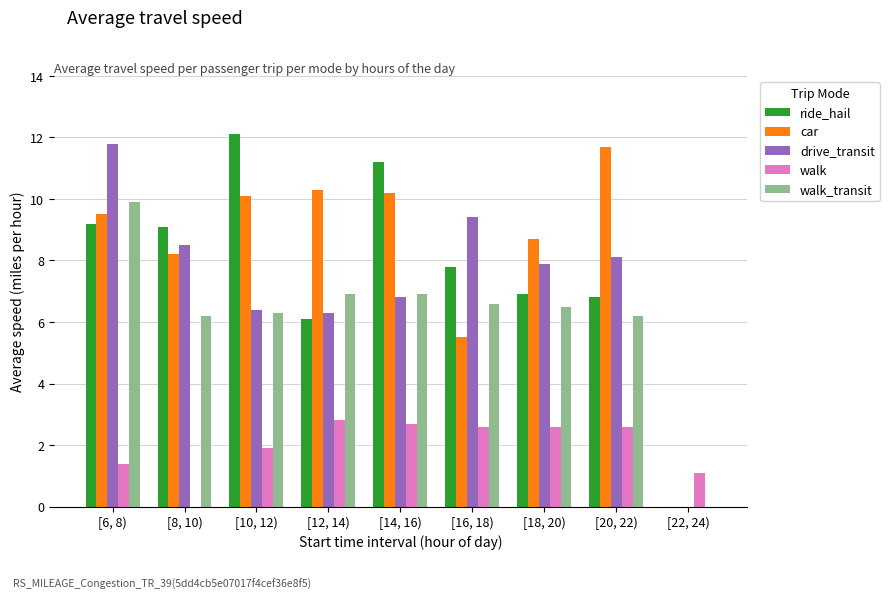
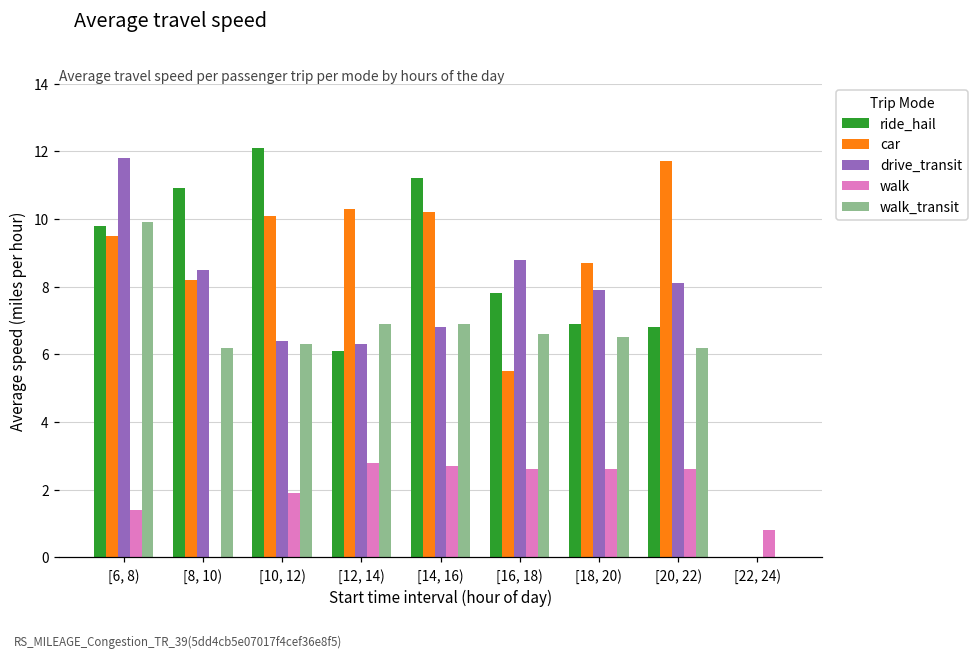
ride_hail, [6, 8): 9.2 -> 9.8
ride_hail, [8, 10): 9.1 -> 10.9
drive_transit, [16, 18): 9.4 -> 8.8
walk, [22, 24): 1.1 -> 0.8
